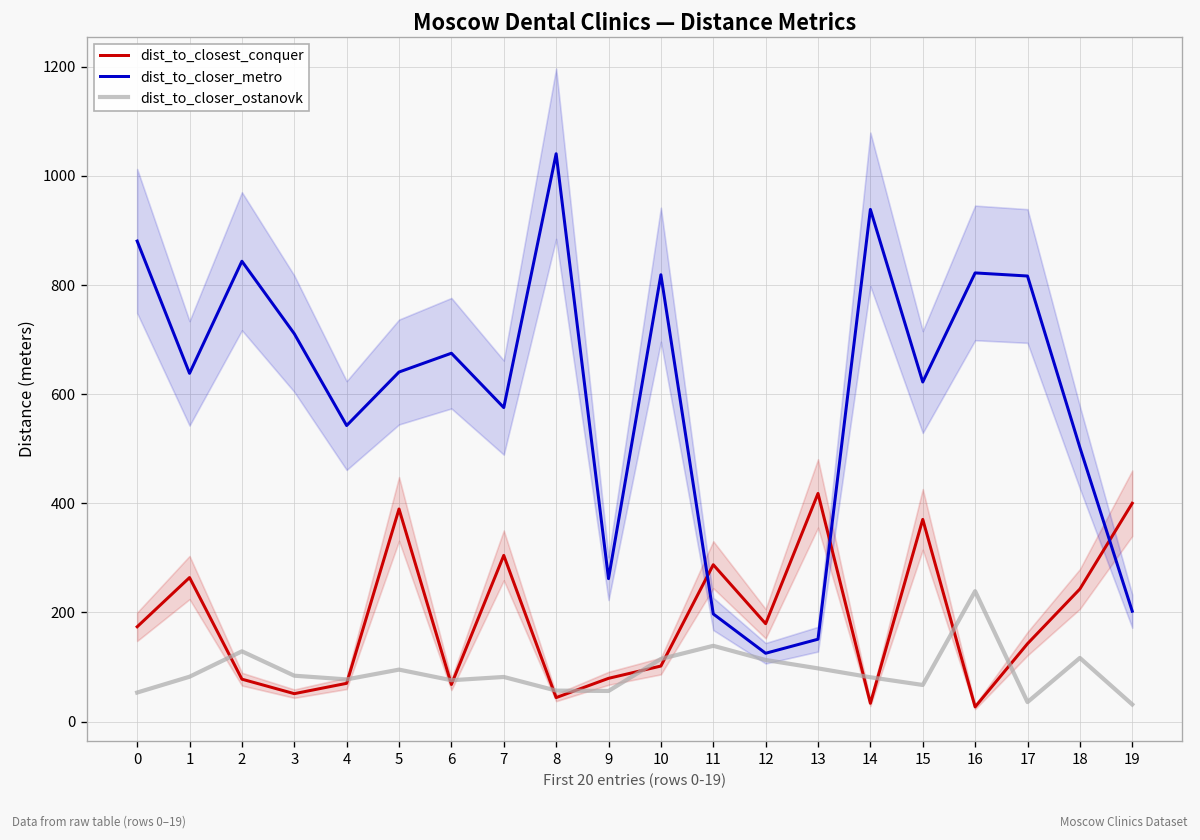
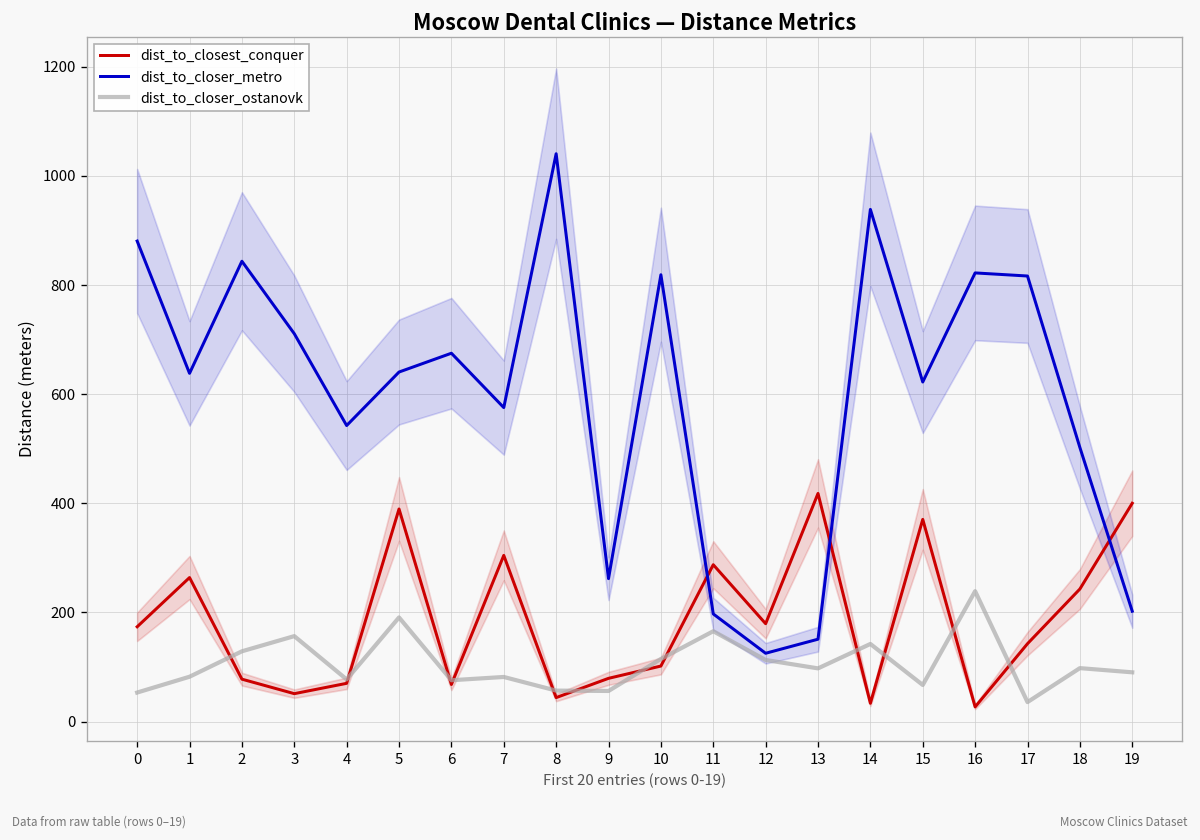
dist_to_closer_ostanovk, 3: 80 -> 160
dist_to_closer_ostanovk, 5: 100 -> 190
dist_to_closer_ostanovk, 11: 140 -> 170
dist_to_closer_ostanovk, 14: 80 -> 140
dist_to_closer_ostanovk, 18: 120 -> 100
dist_to_closer_ostanovk, 19: 30 -> 90
